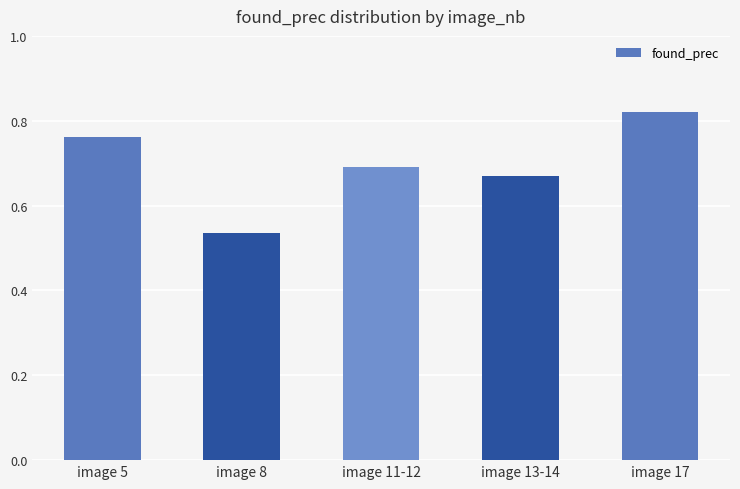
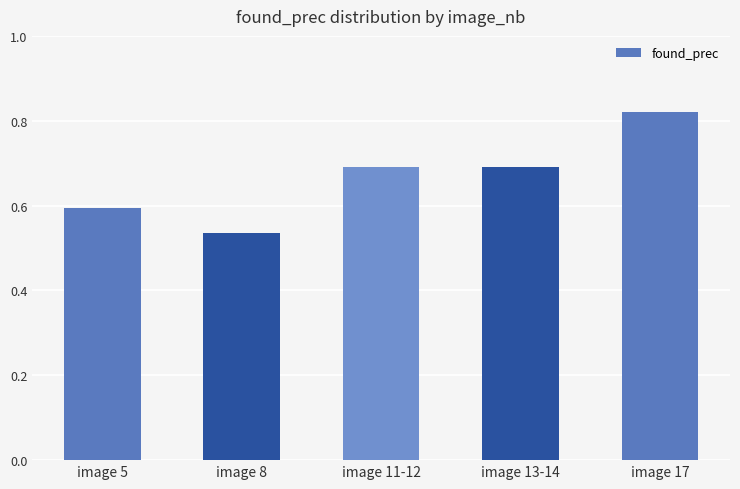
image 5: 0.76 -> 0.59
image 13-14: 0.67 -> 0.69
